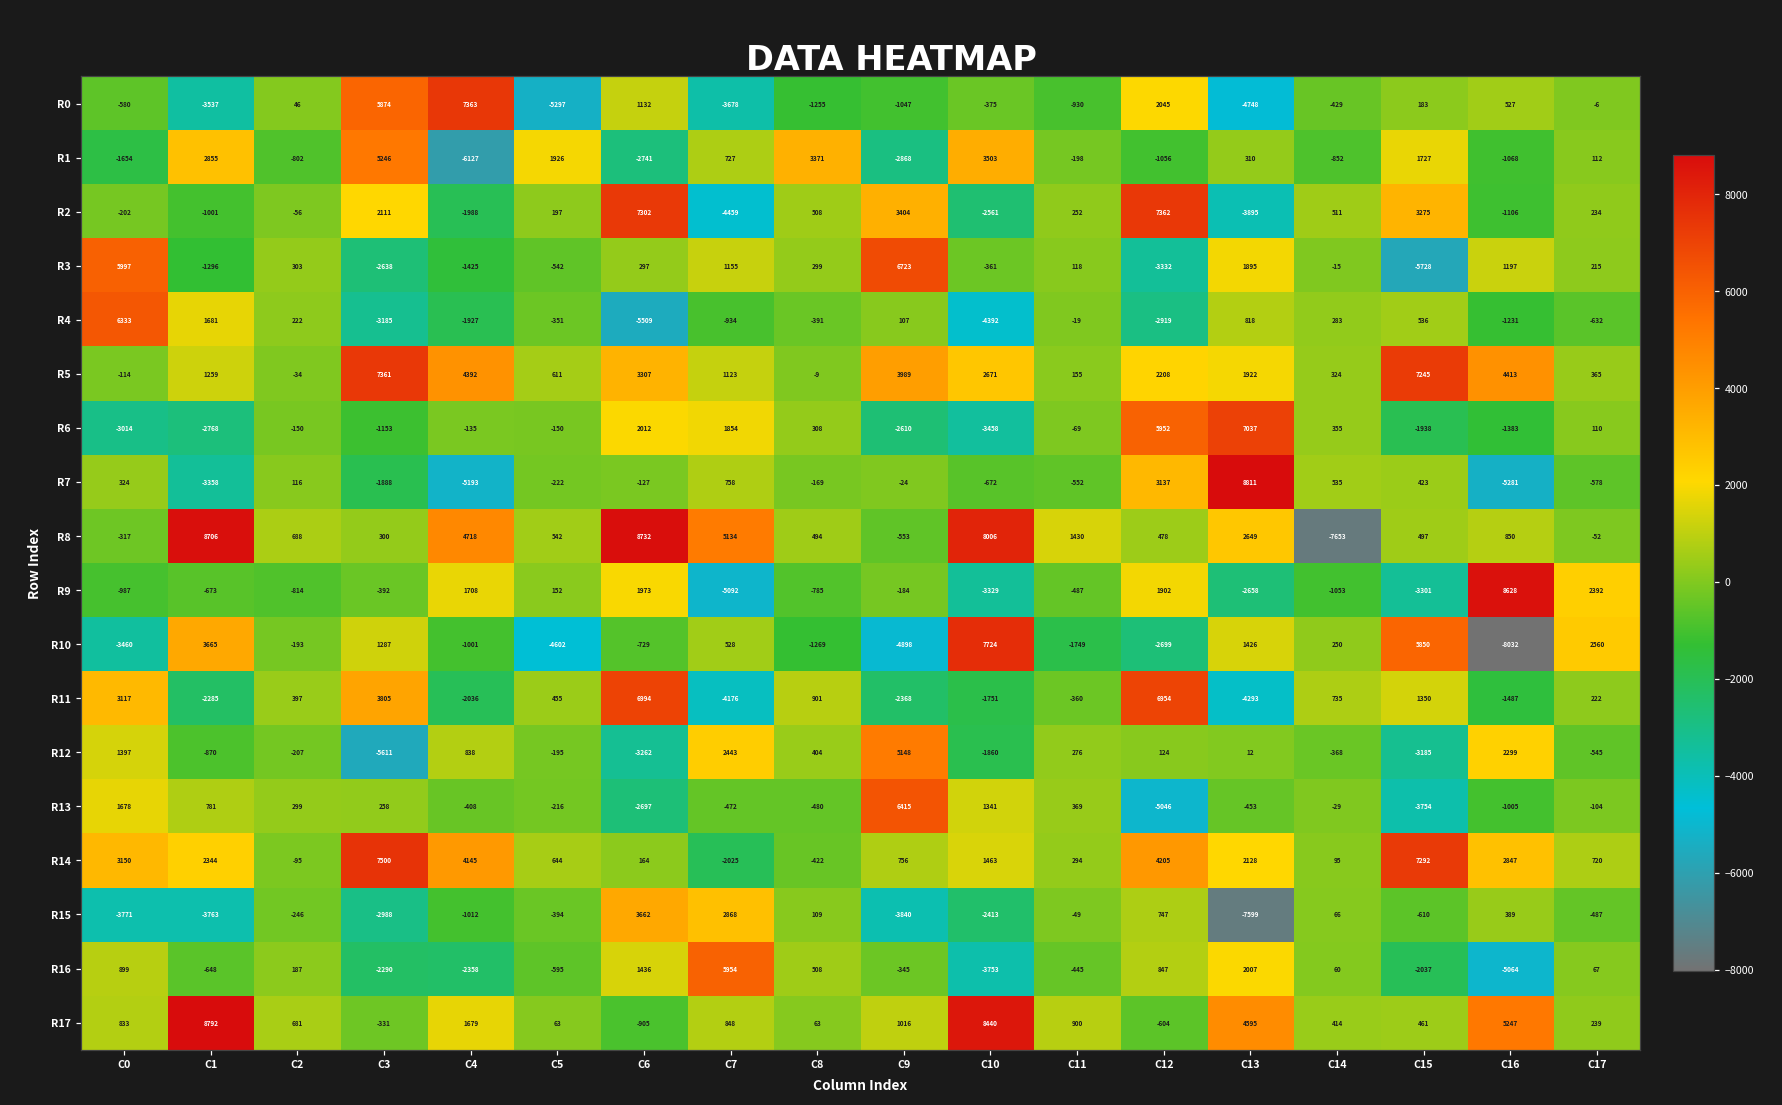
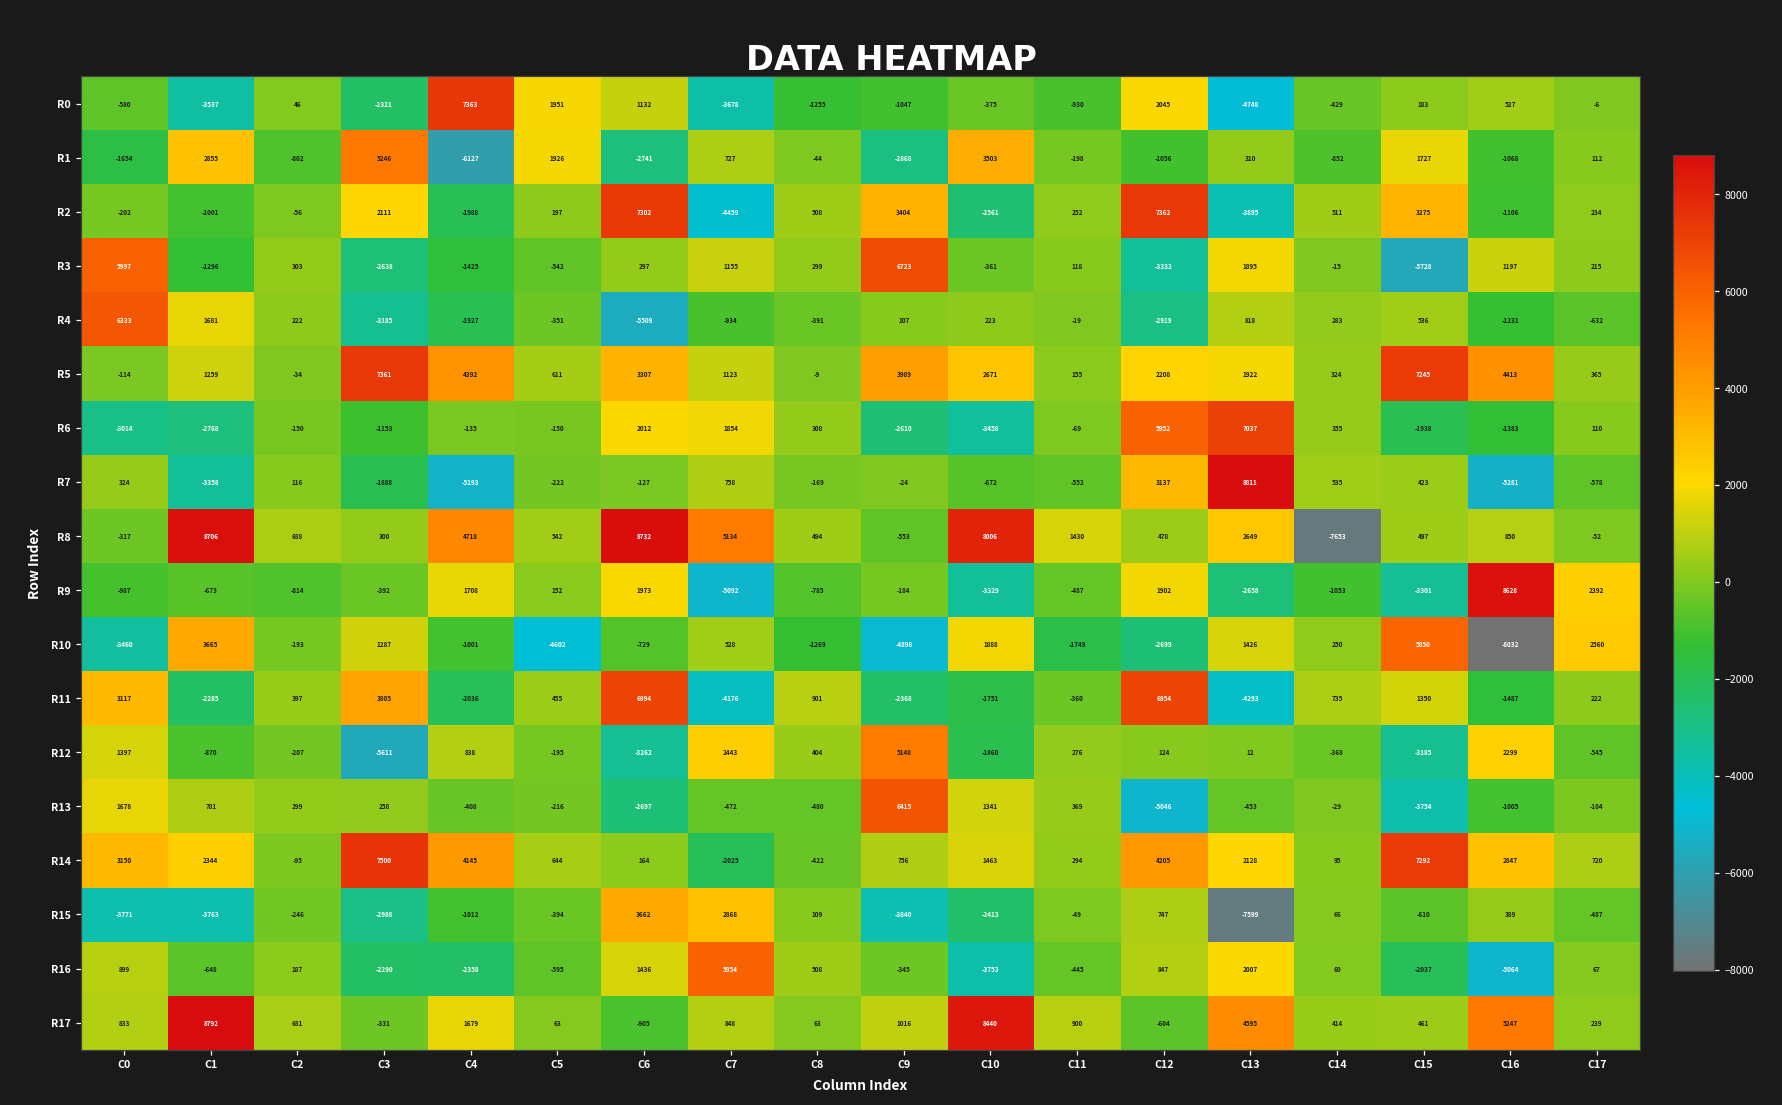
R0, C3: 5874 -> -2321
R0, C5: -5297 -> 1951
R1, C8: 3371 -> -44
R4, C10: -4392 -> 223
R10, C10: 7724 -> 1888
